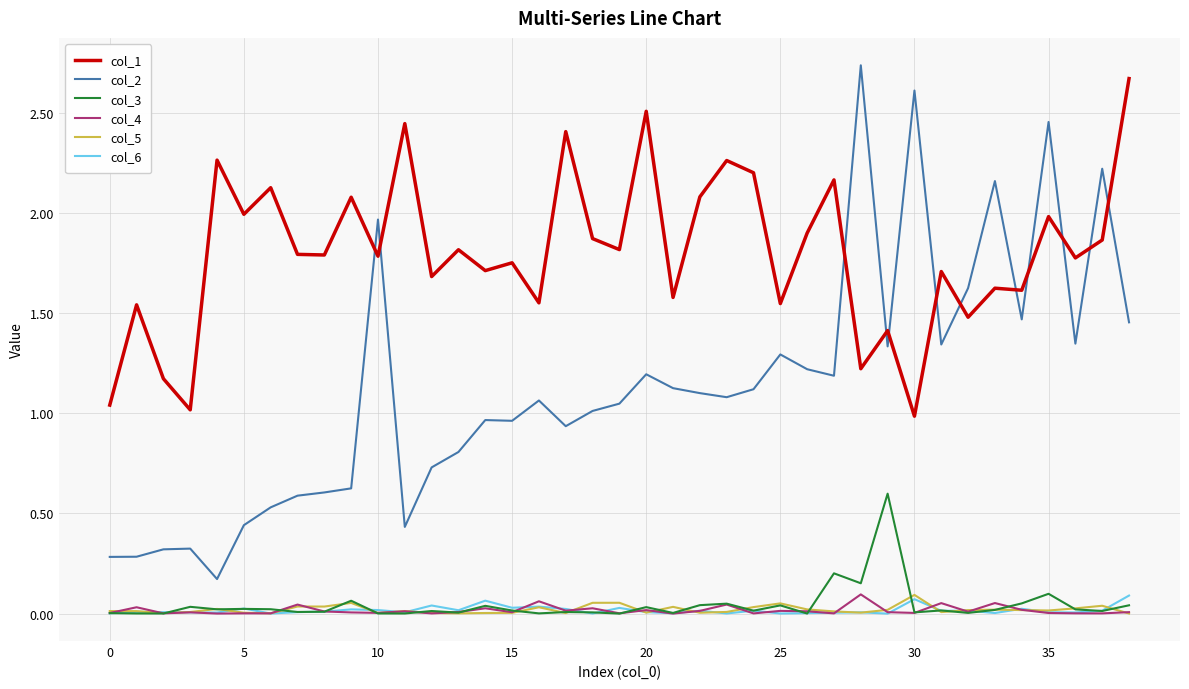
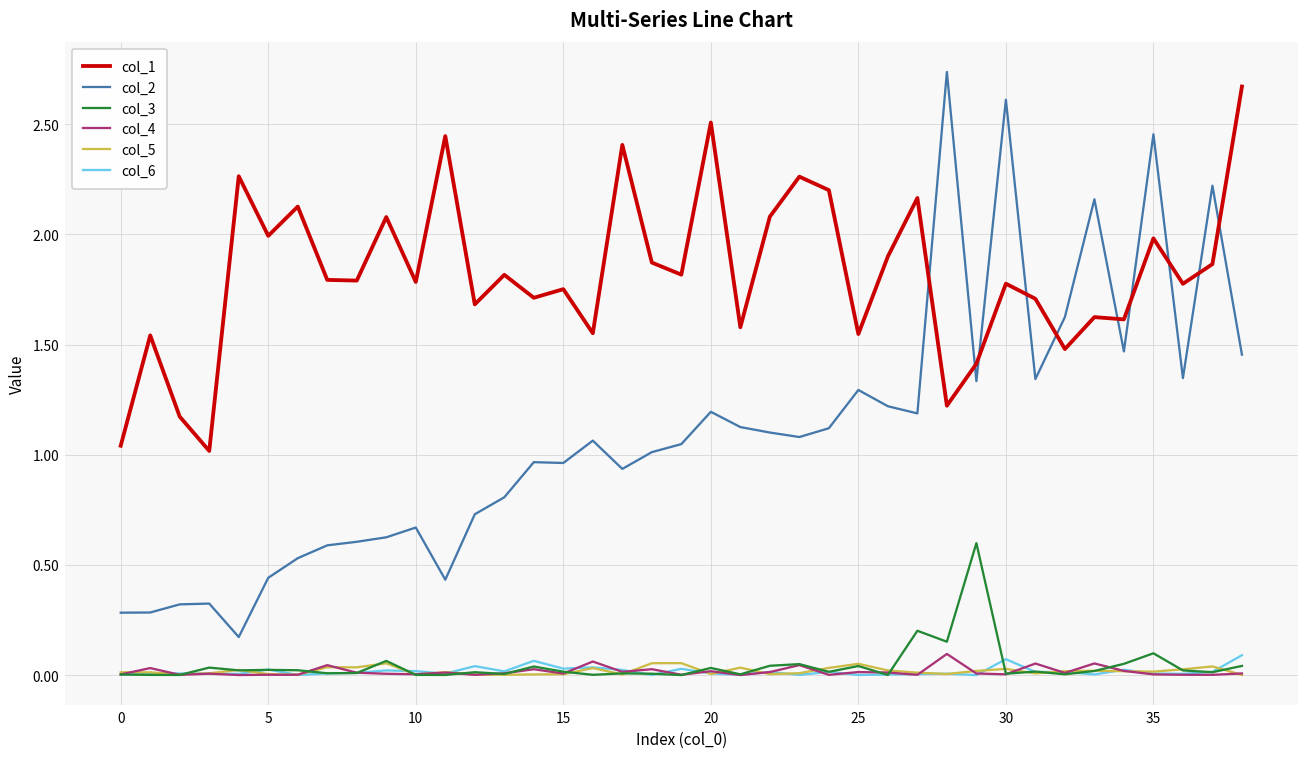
col_2, 10: 1.97 -> 0.67
col_1, 30: 0.99 -> 1.78
col_5, 30: 0.09 -> 0.03
